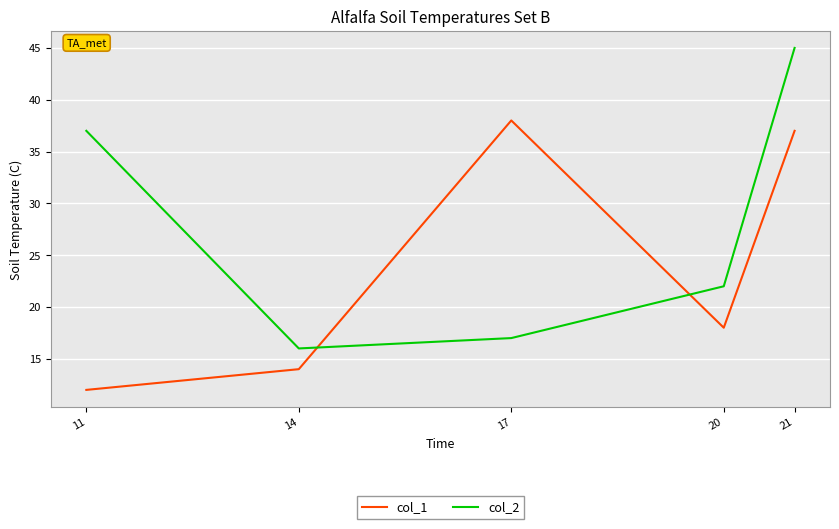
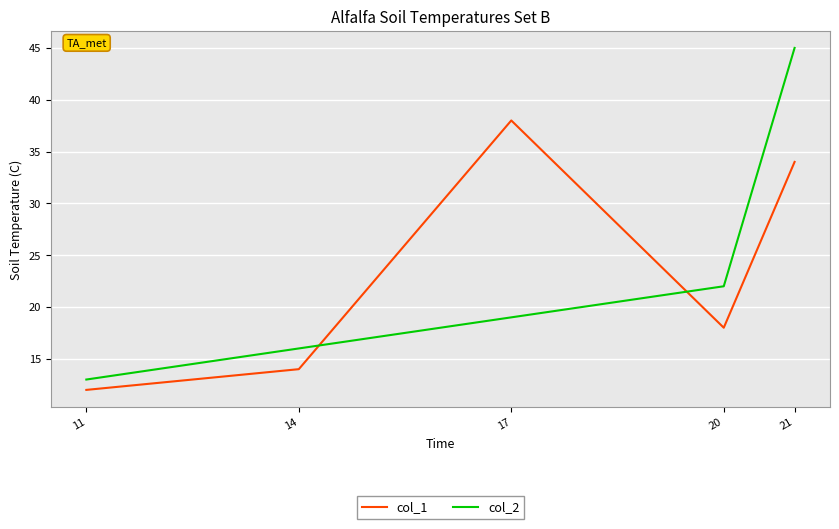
col_2, 11: 37 -> 13
col_2, 17: 17 -> 19
col_1, 21: 37 -> 34
